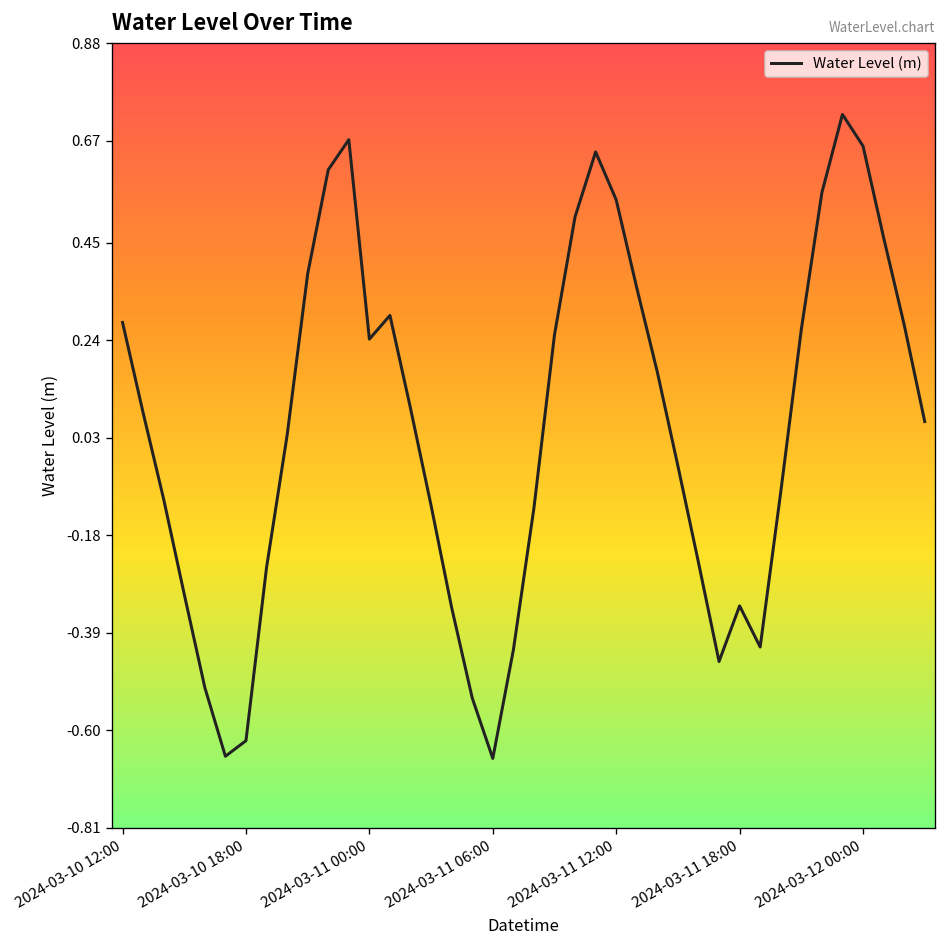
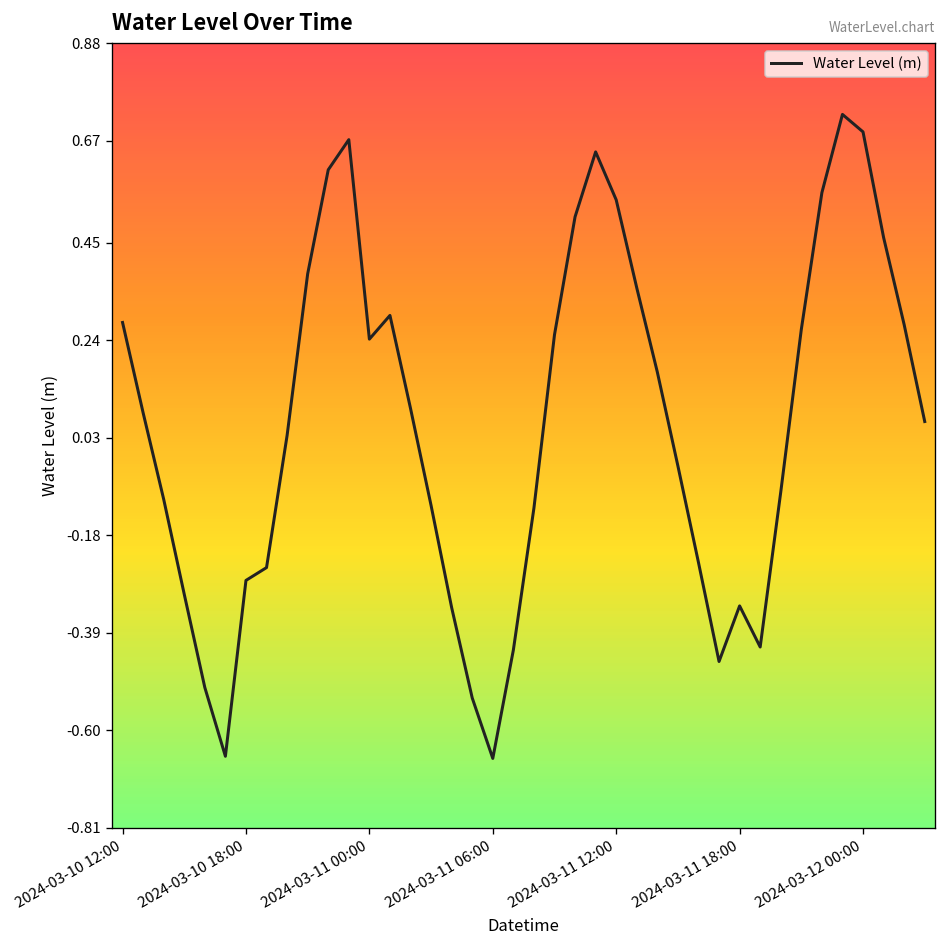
2024-03-10 18:00: -0.62 -> -0.28
2024-03-12 00:00: 0.66 -> 0.69
